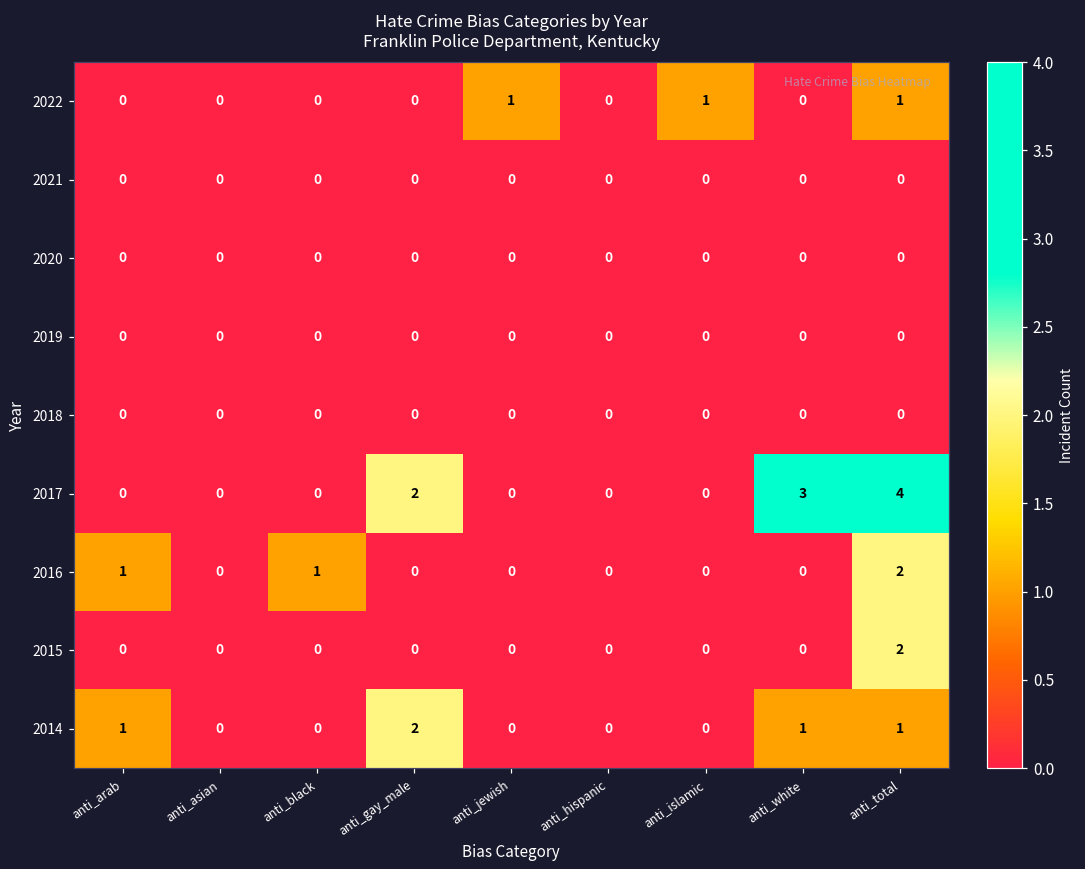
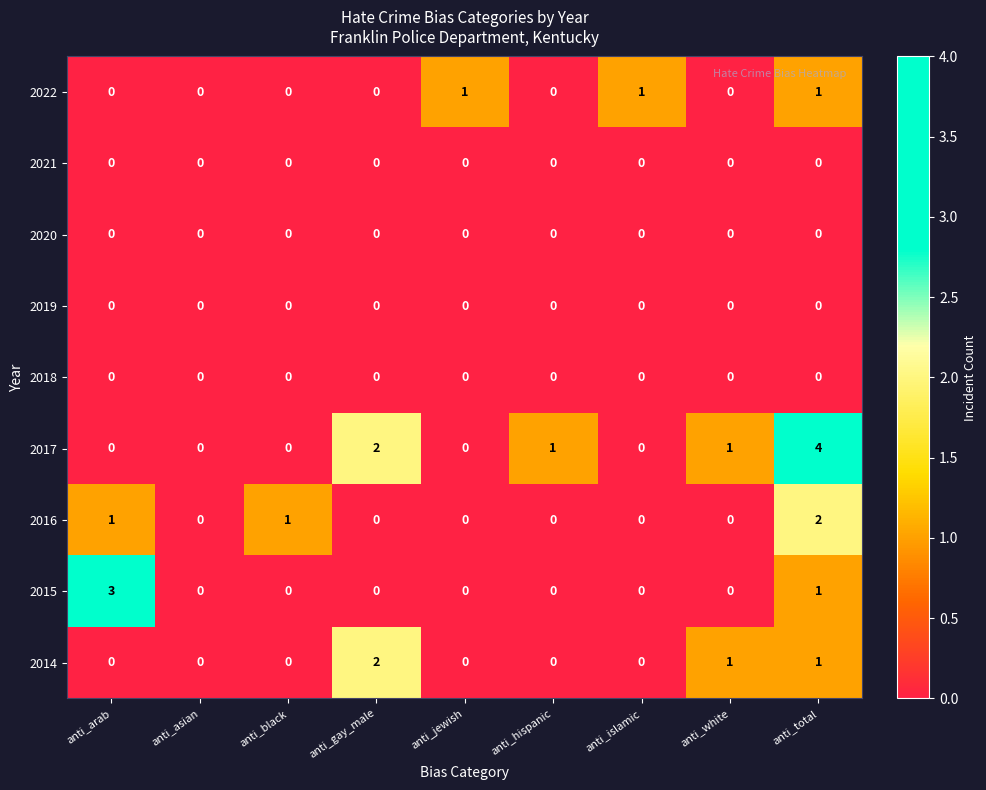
2017, anti_hispanic: 0 -> 1
2017, anti_white: 3 -> 1
2015, anti_arab: 0 -> 3
2015, anti_total: 2 -> 1
2014, anti_arab: 1 -> 0
